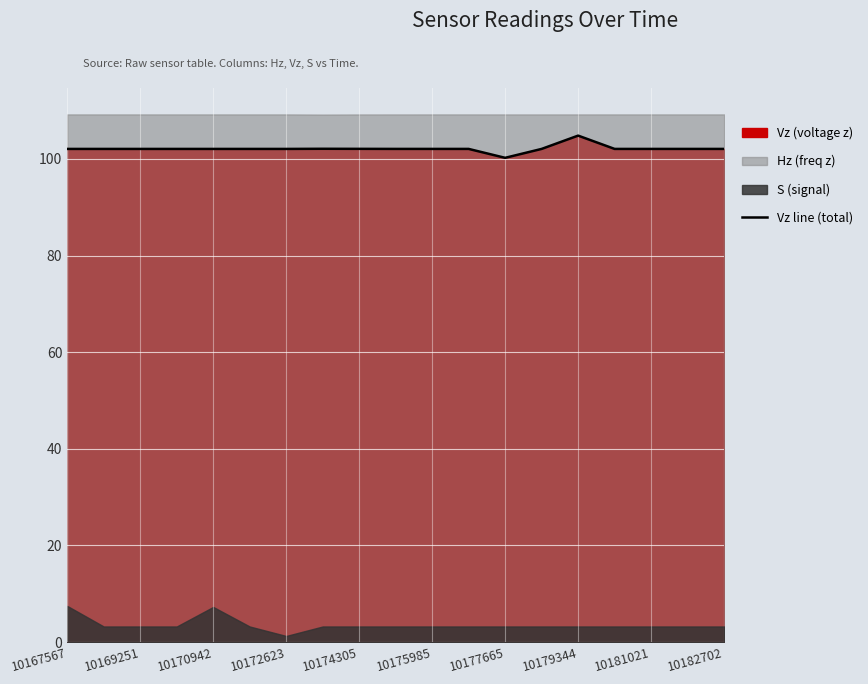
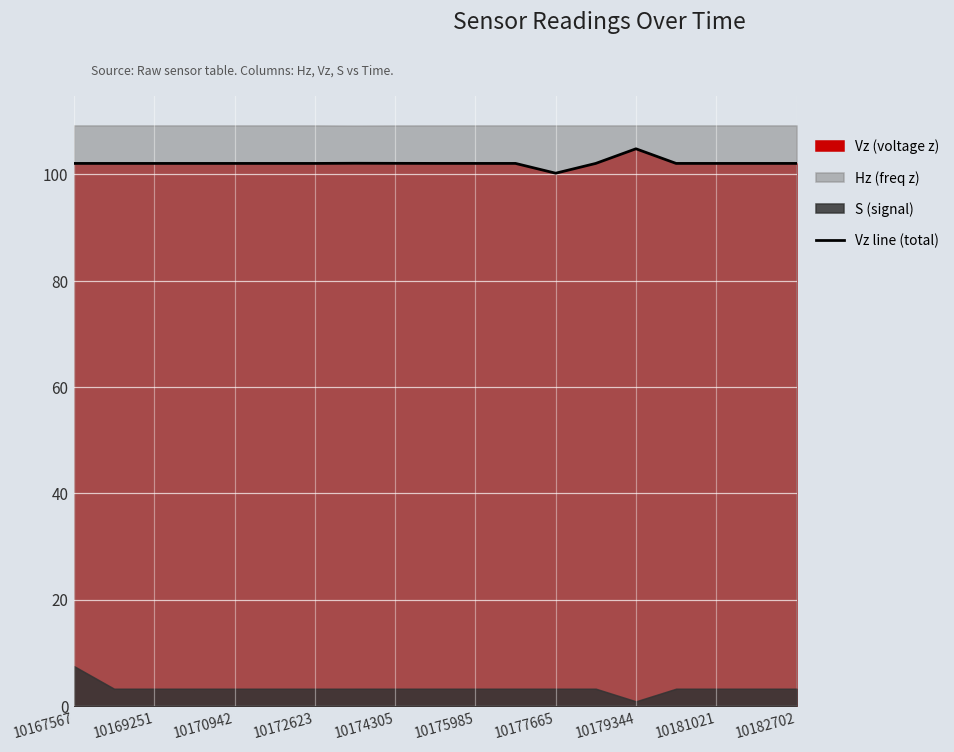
S (signal), 10170942: 7 -> 3
S (signal), 10172623: 1 -> 3
S (signal), 10179344: 3 -> 1
